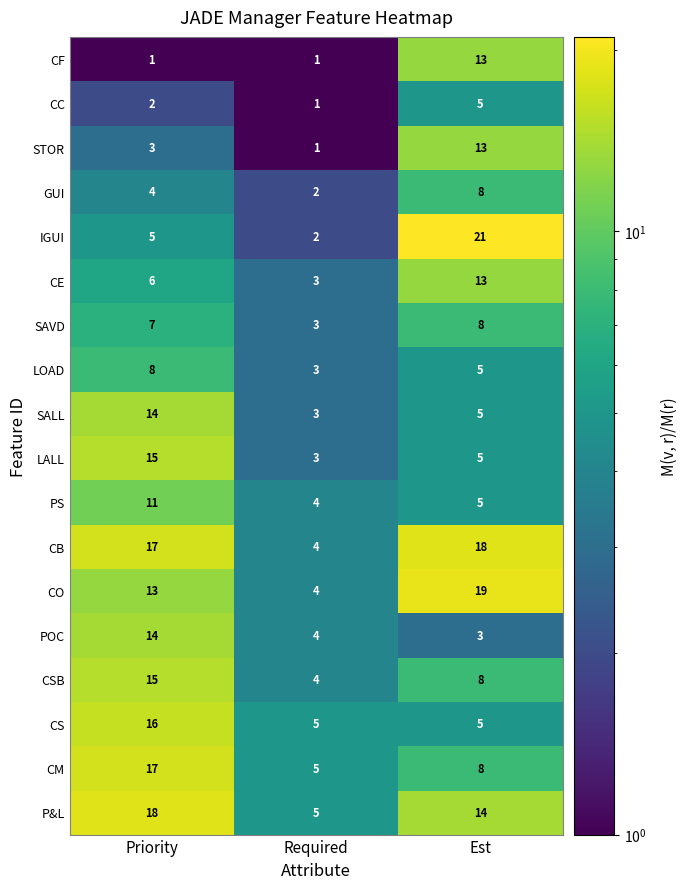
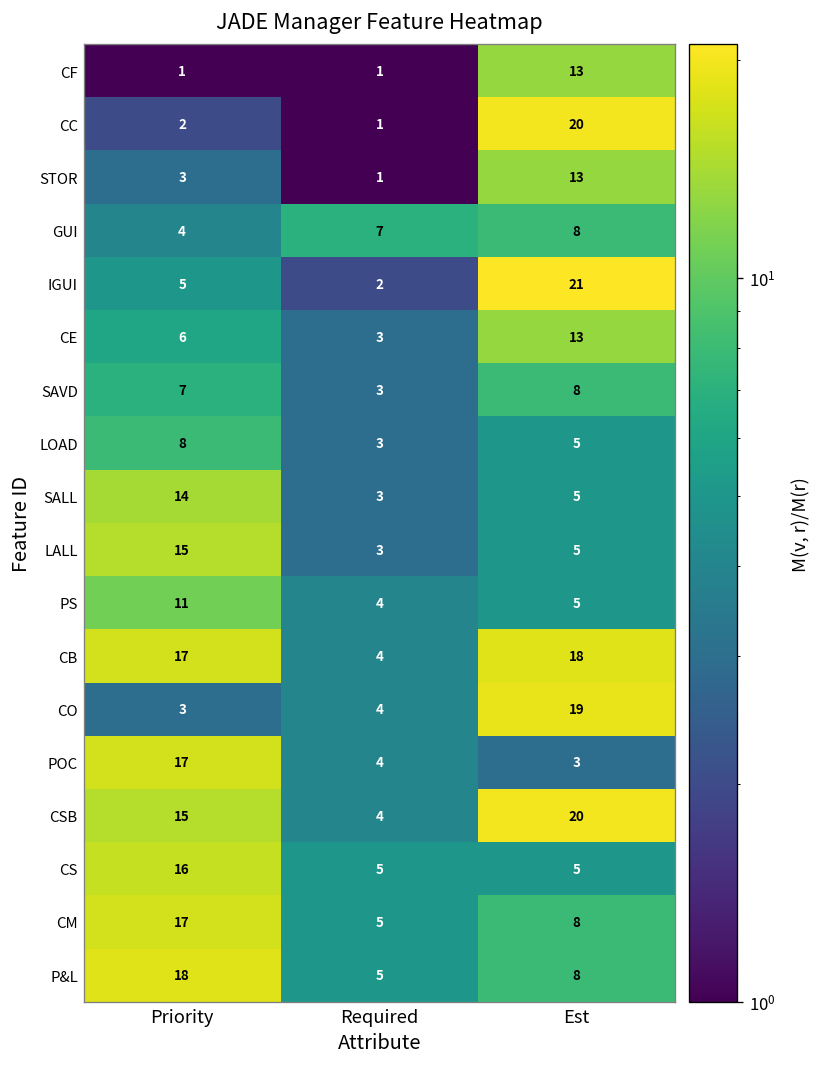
CC, Est: 5 -> 20
GUI, Required: 2 -> 7
CO, Priority: 13 -> 3
POC, Priority: 14 -> 17
CSB, Est: 8 -> 20
P&L, Est: 14 -> 8
